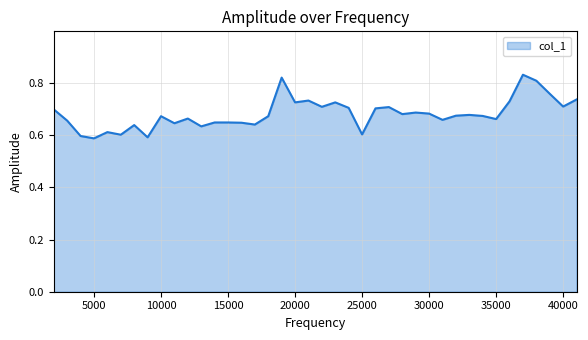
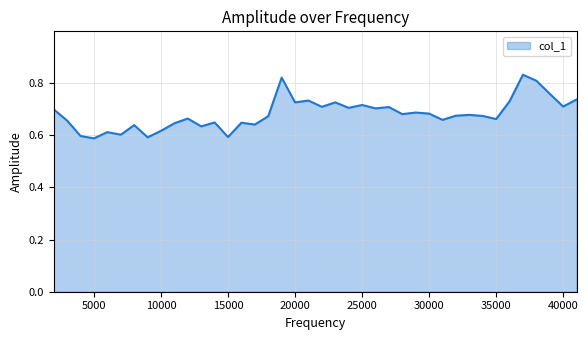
10000: 0.67 -> 0.62
15000: 0.65 -> 0.59
25000: 0.60 -> 0.72
